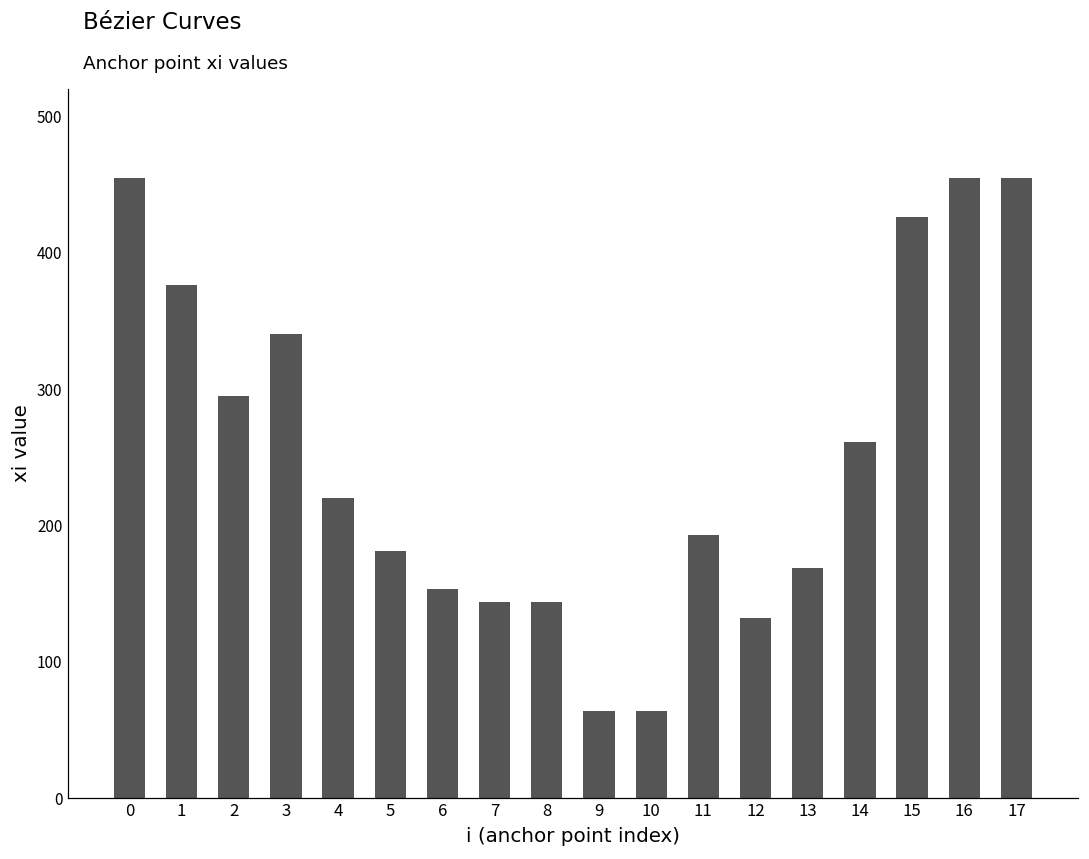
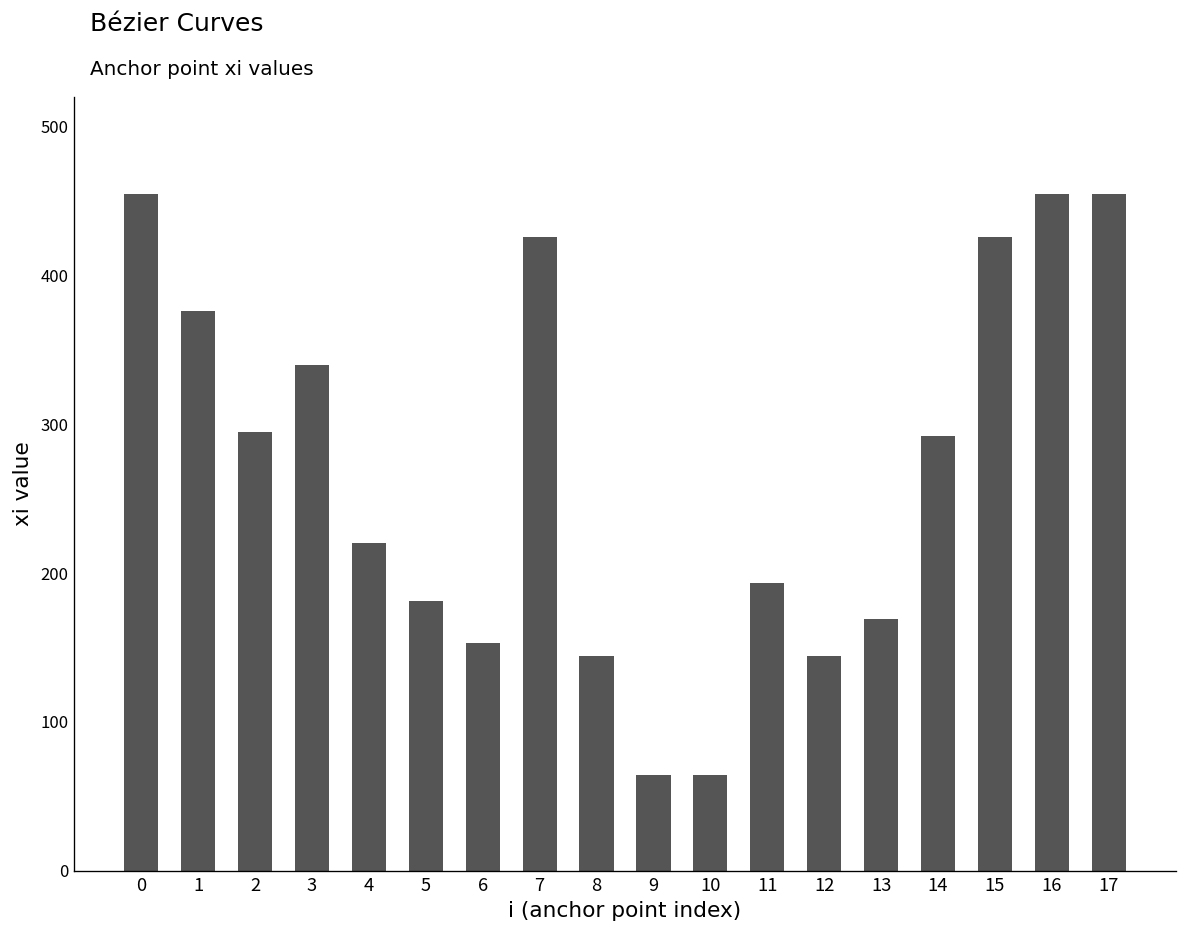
7: 144 -> 426
12: 132 -> 144
14: 261 -> 292
